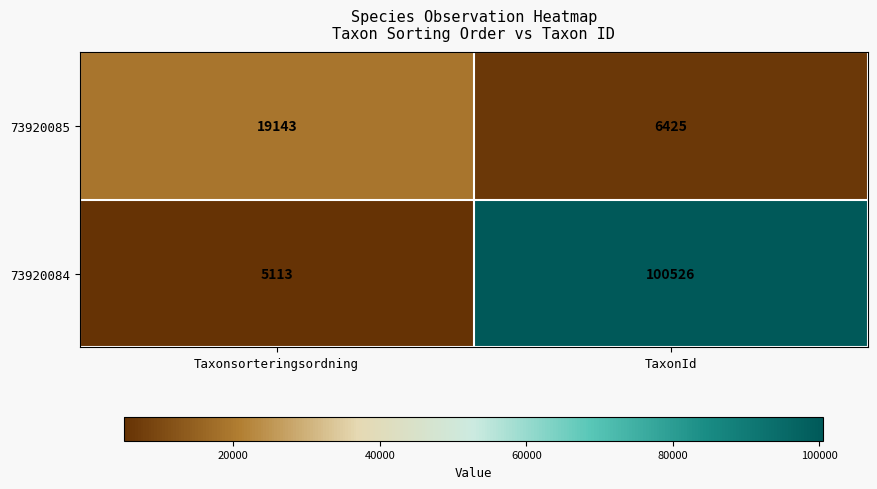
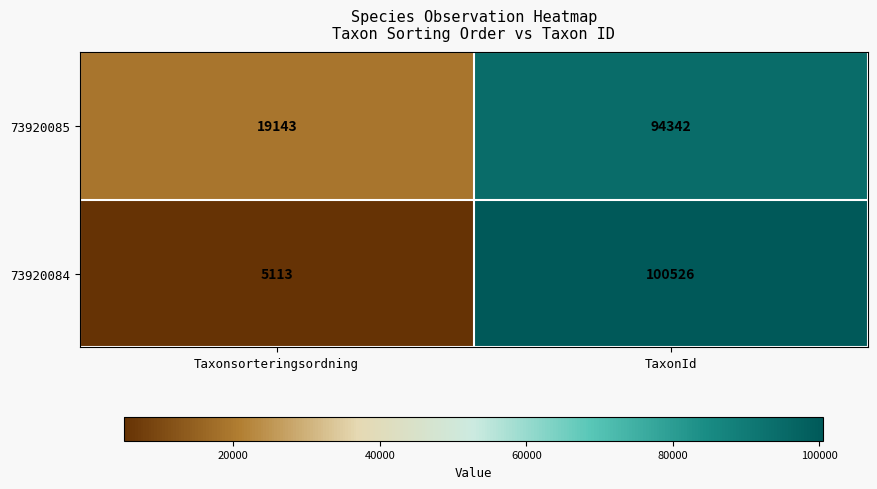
73920085, TaxonId: 6425 -> 94342
